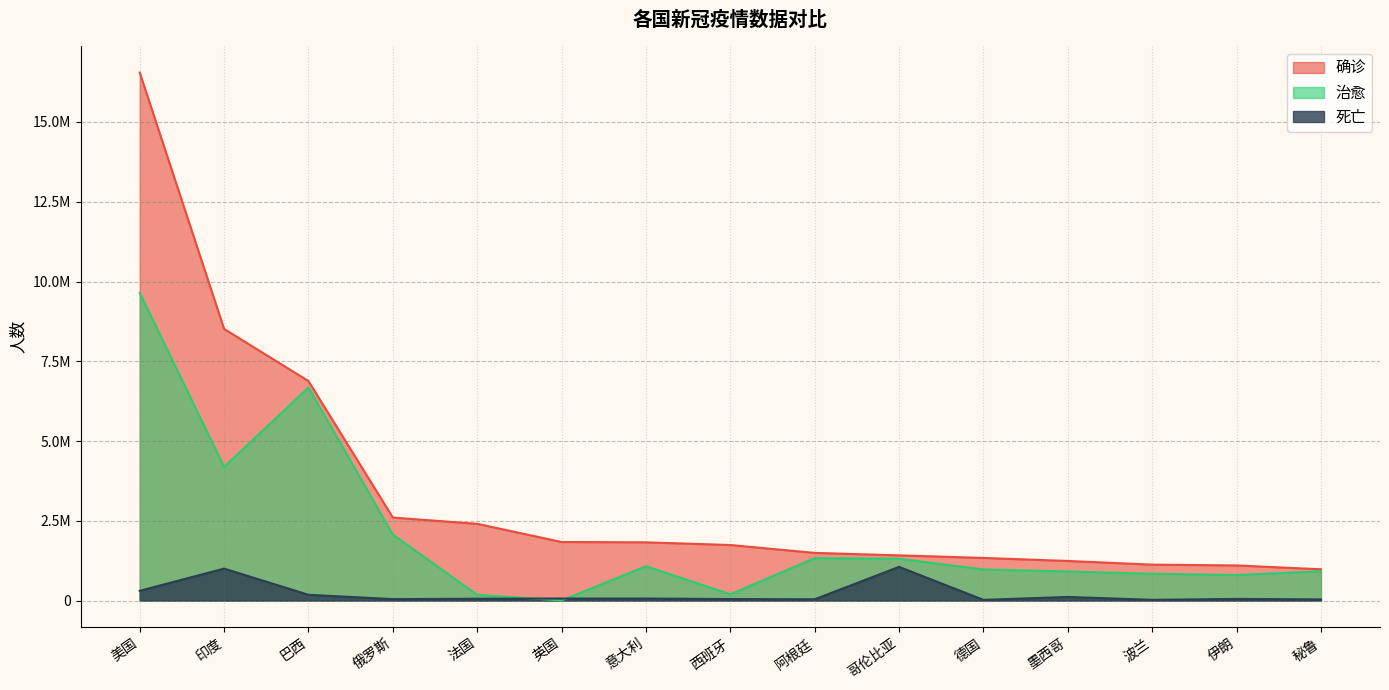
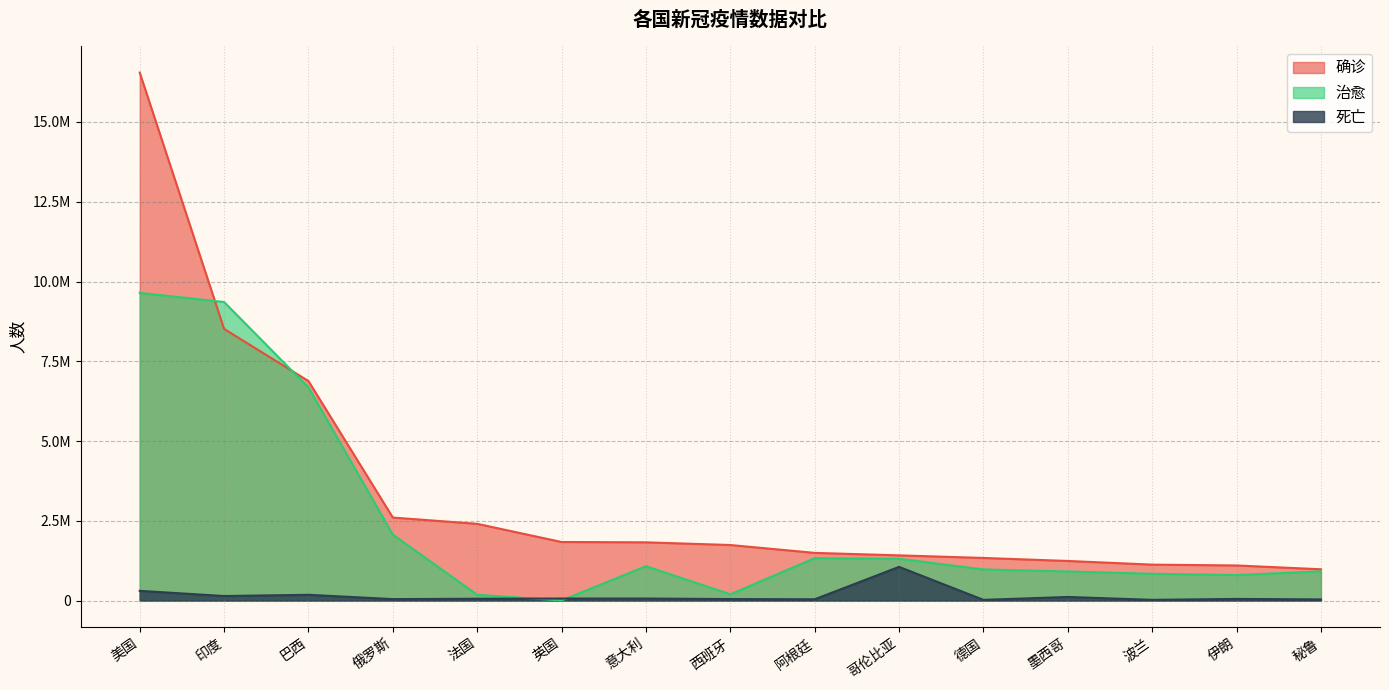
治愈, 印度: 4200000 -> 9400000
死亡, 印度: 1000000 -> 100000
